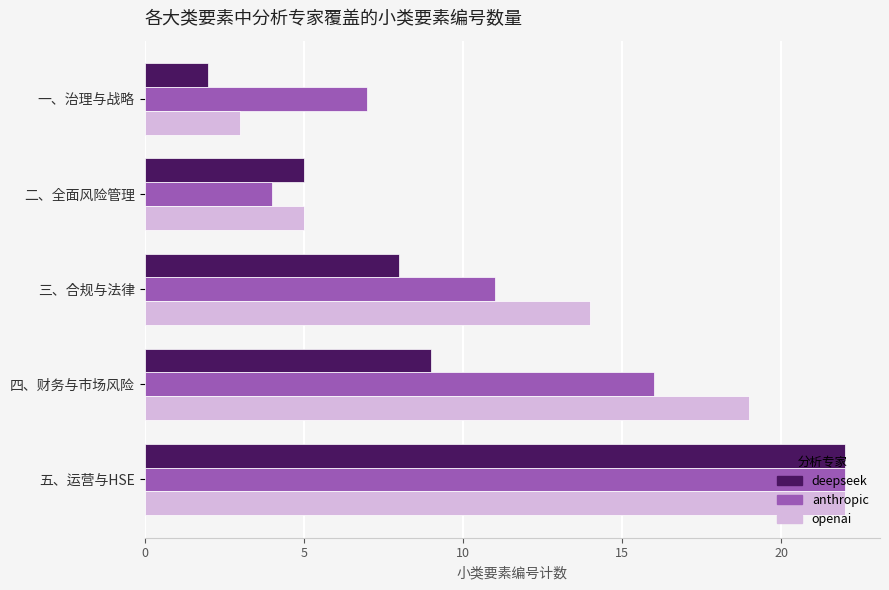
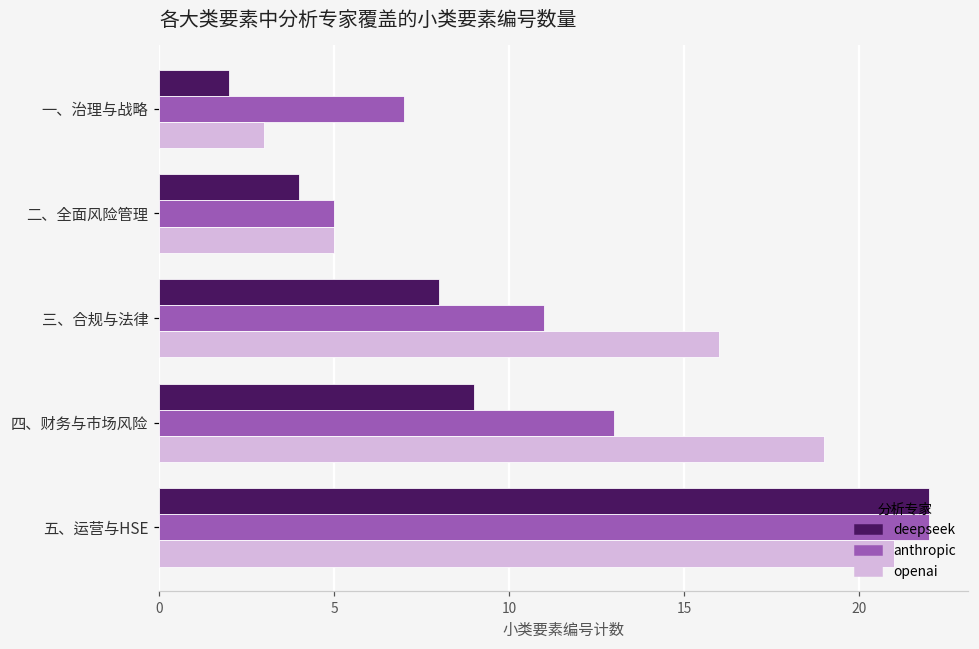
deepseek, 二、全面风险管理: 5 -> 4
anthropic, 二、全面风险管理: 4 -> 5
openai, 三、合规与法律: 14 -> 16
anthropic, 四、财务与市场风险: 16 -> 13
openai, 五、运营与HSE: 22 -> 21
